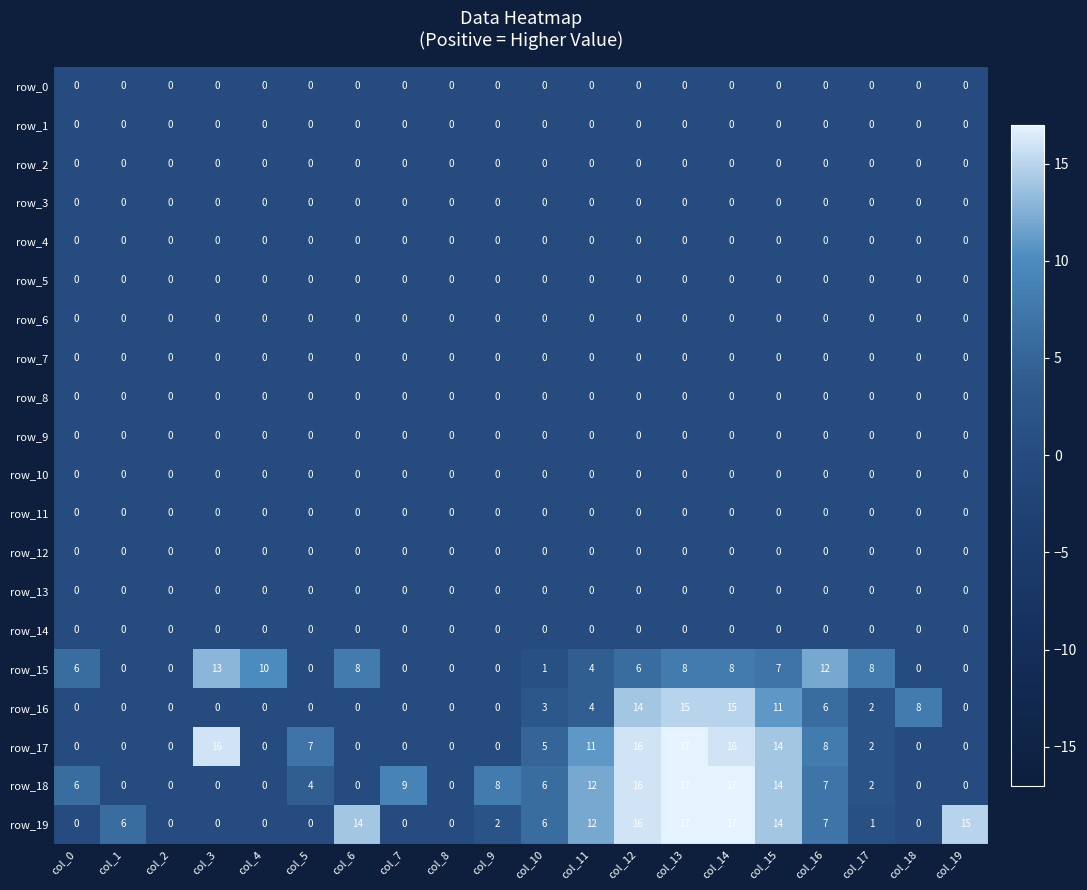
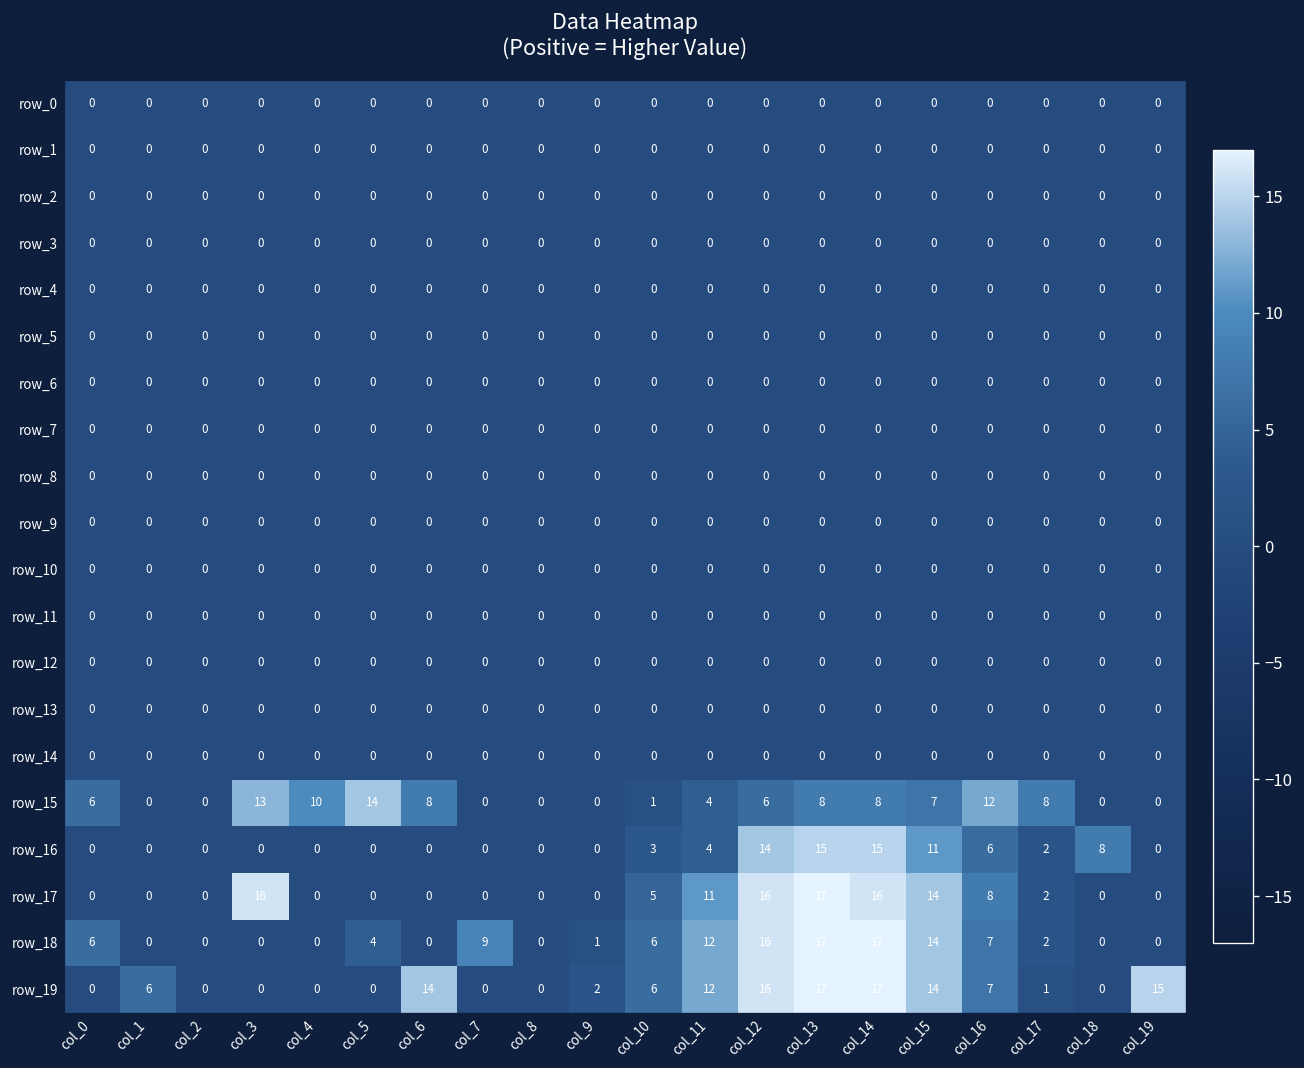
row_15, col_5: 0 -> 14
row_17, col_5: 7 -> 0
row_18, col_9: 8 -> 1
